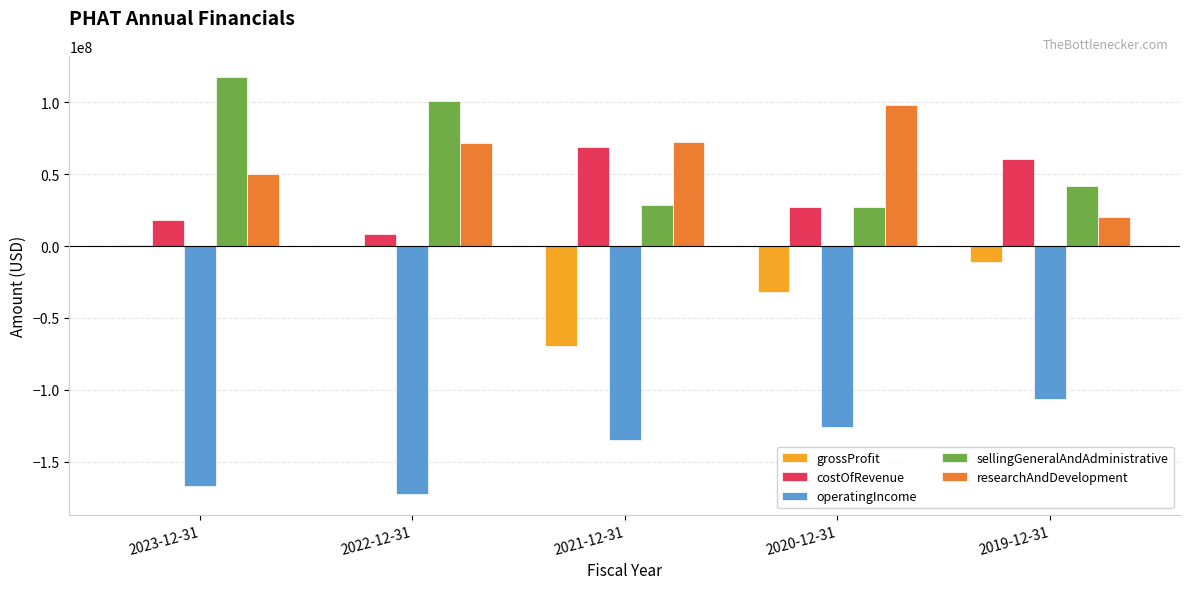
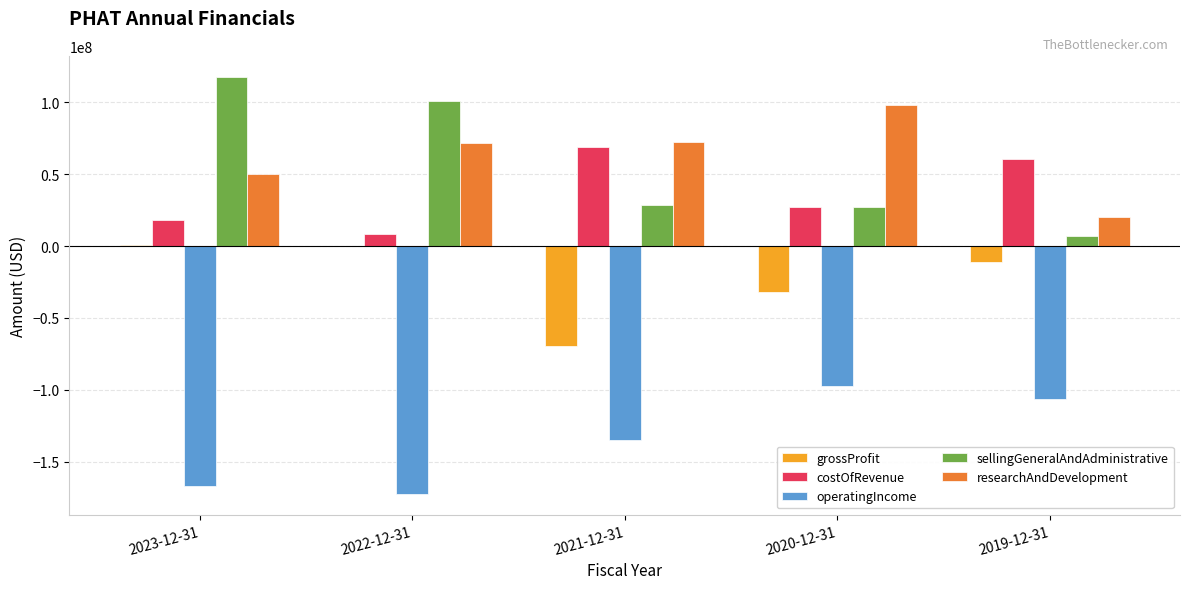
operatingIncome, 2020-12-31: -126000000 -> -97000000
sellingGeneralAndAdministrative, 2019-12-31: 42000000 -> 7000000
